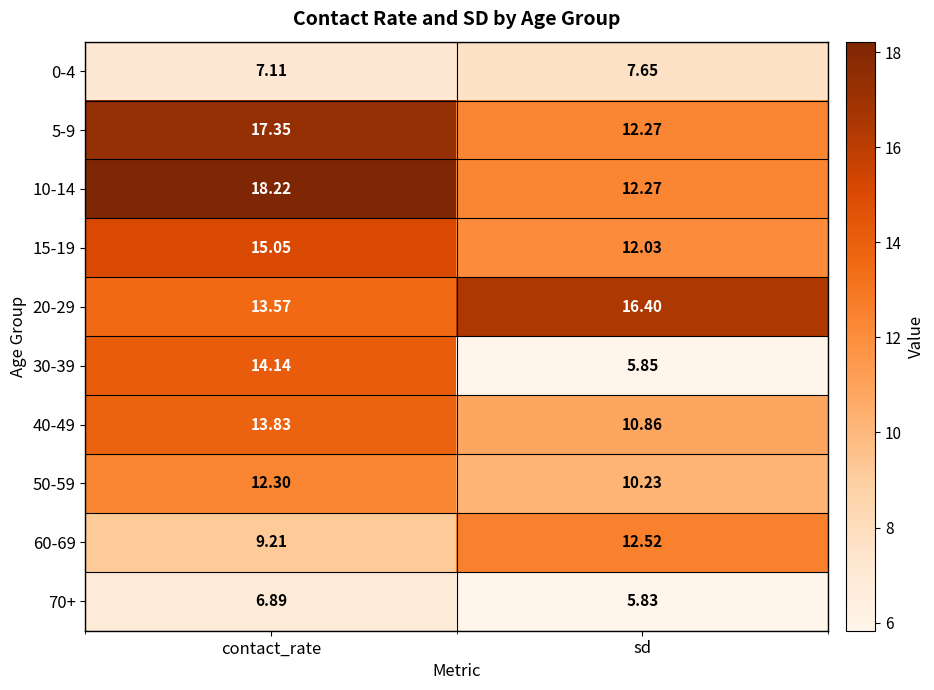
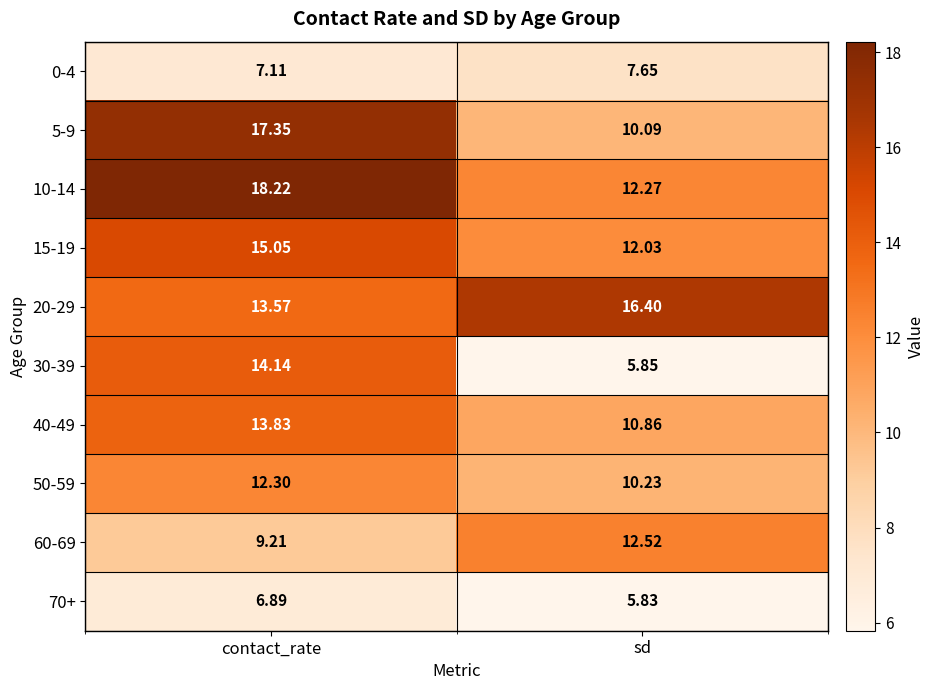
5-9, sd: 12.27 -> 10.09
